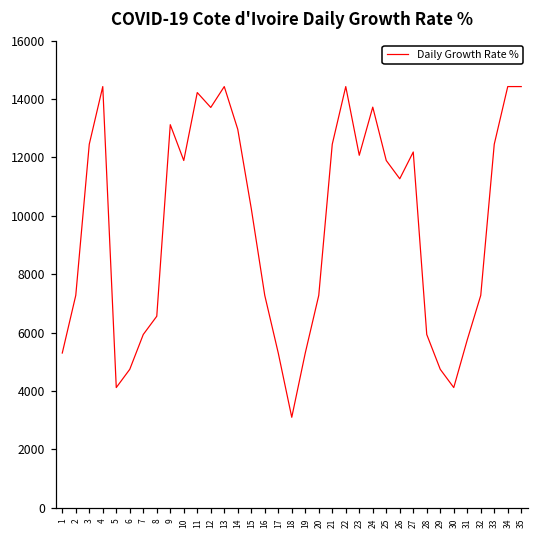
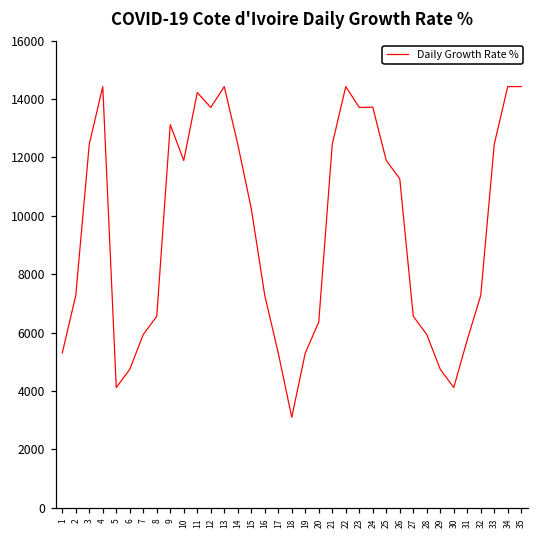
14: 13000 -> 12500
20: 7300 -> 6400
23: 12100 -> 13700
27: 12200 -> 6600
